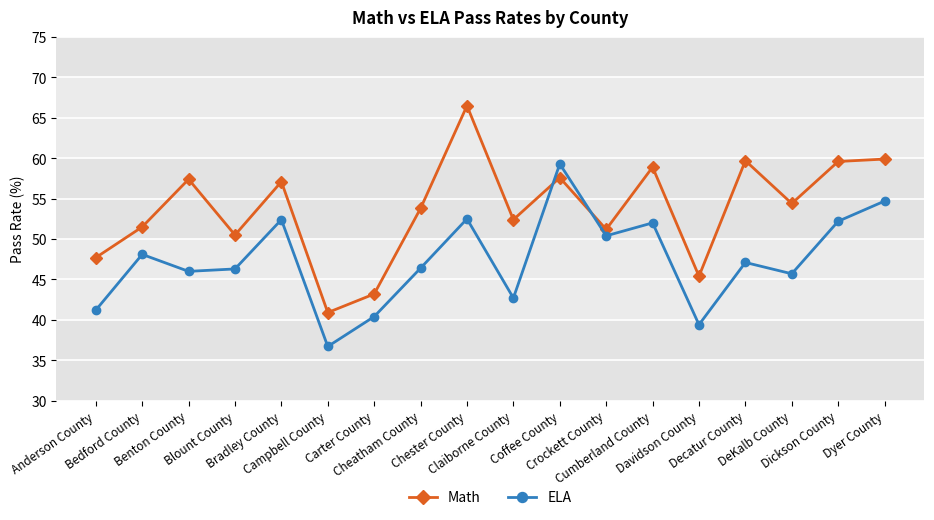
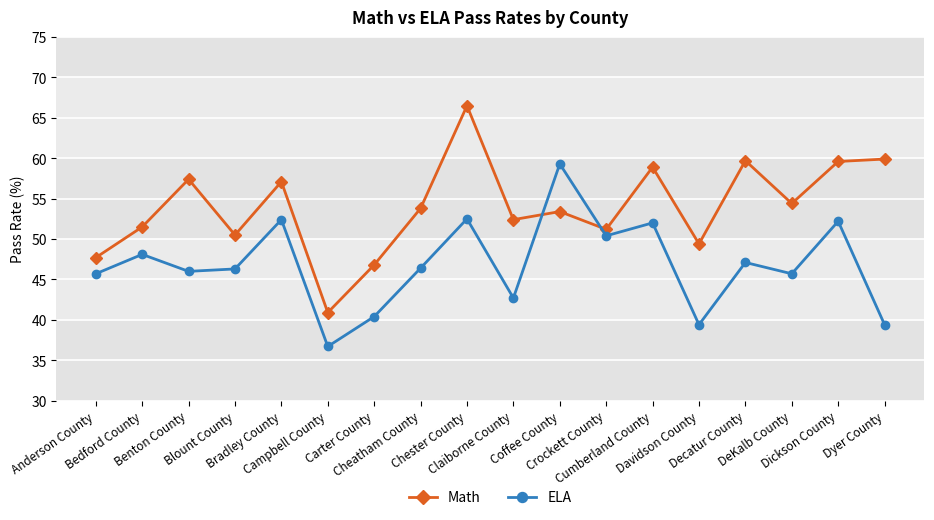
ELA, Anderson County: 41 -> 46
Math, Carter County: 43 -> 47
Math, Coffee County: 58 -> 53
Math, Davidson County: 45 -> 49
ELA, Dyer County: 55 -> 39
